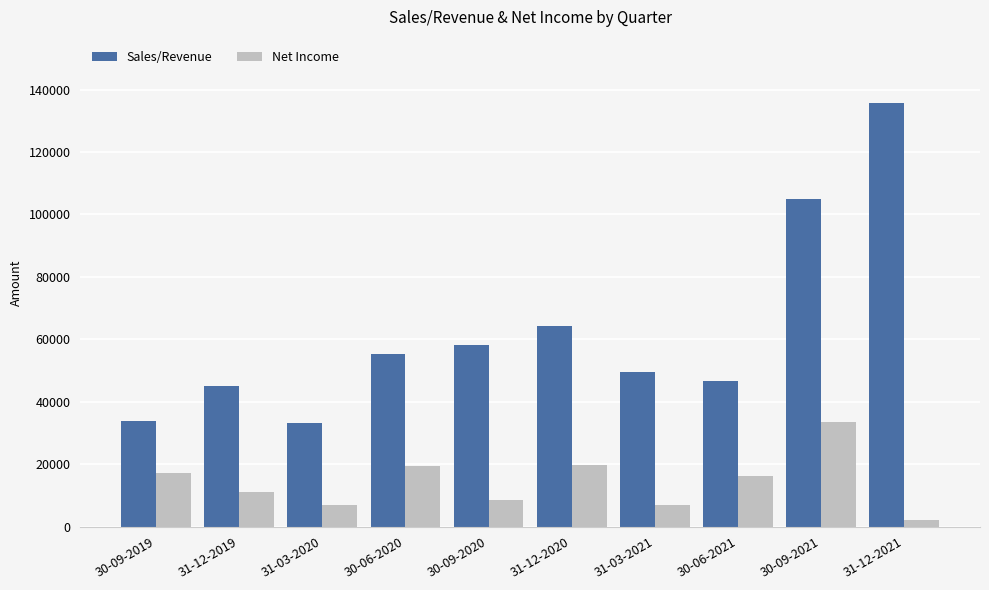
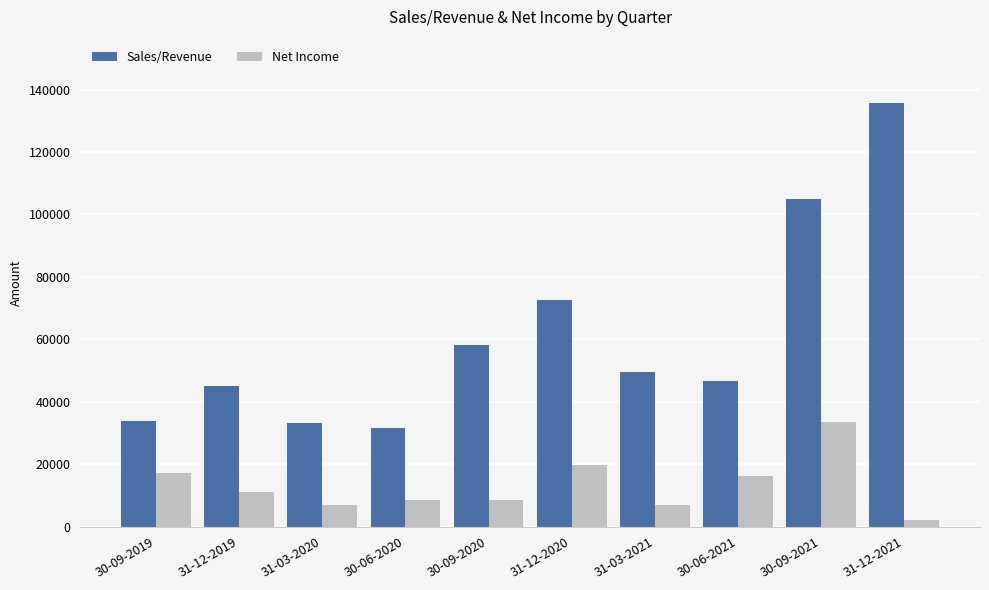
Sales/Revenue, 30-06-2020: 55000 -> 32000
Net Income, 30-06-2020: 19000 -> 8000
Sales/Revenue, 31-12-2020: 64000 -> 72000
